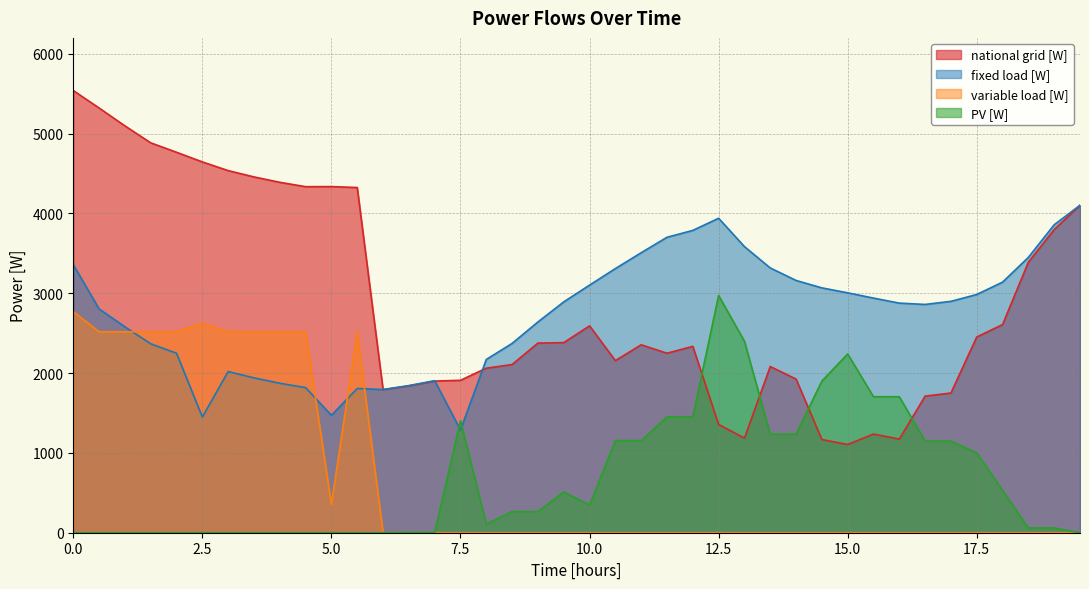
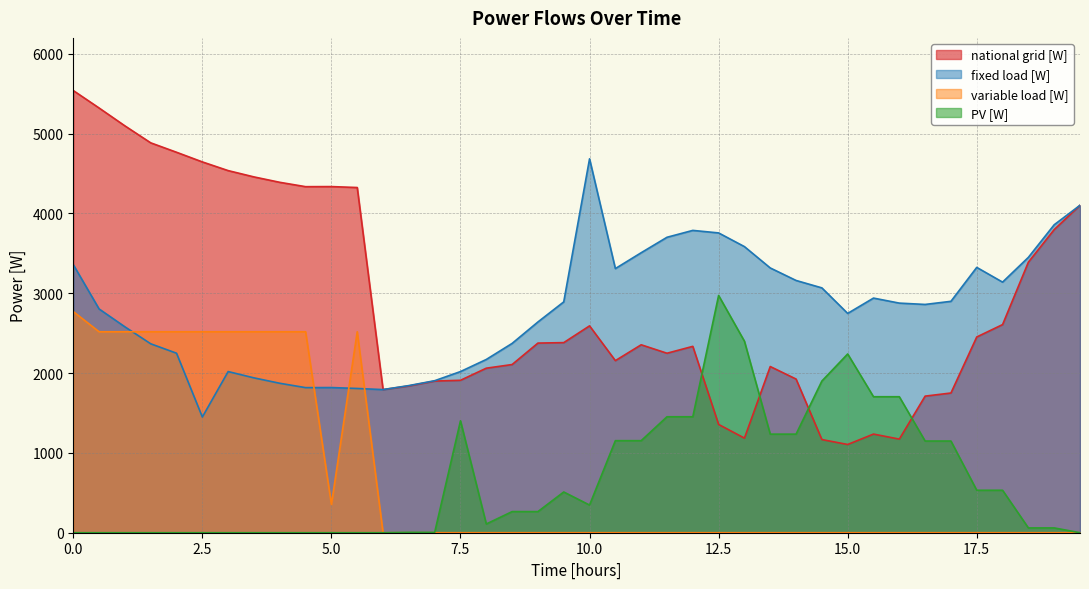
variable load [W], 2.5: 2600 -> 2500
fixed load [W], 5.0: 1500 -> 1800
fixed load [W], 7.5: 1300 -> 2000
fixed load [W], 10.0: 3100 -> 4700
fixed load [W], 12.5: 3900 -> 3800
fixed load [W], 15.0: 3000 -> 2700
fixed load [W], 17.5: 3000 -> 3300
PV [W], 17.5: 1000 -> 500
